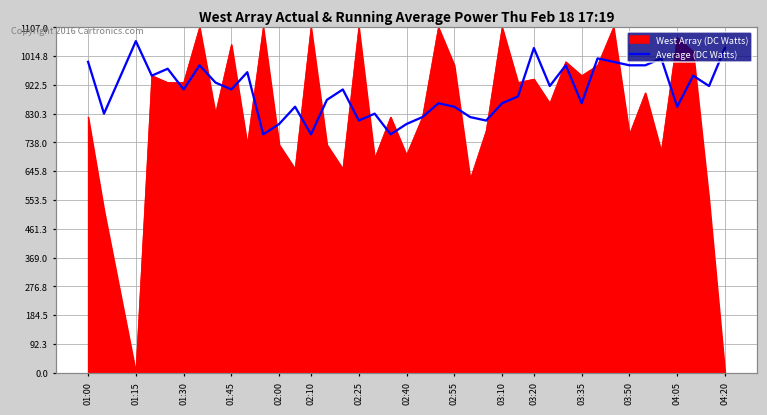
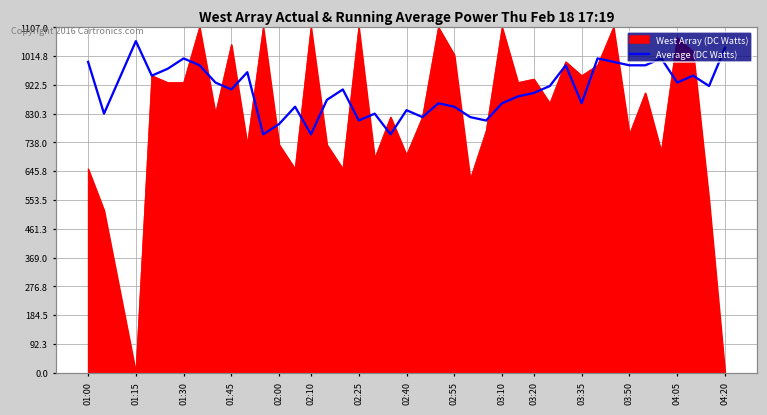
West Array (DC Watts), 01:00: 820 -> 650
Average (DC Watts), 01:30: 910 -> 1010
Average (DC Watts), 02:40: 800 -> 840
West Array (DC Watts), 02:55: 990 -> 1020
Average (DC Watts), 03:20: 1040 -> 900
Average (DC Watts), 04:05: 850 -> 930
